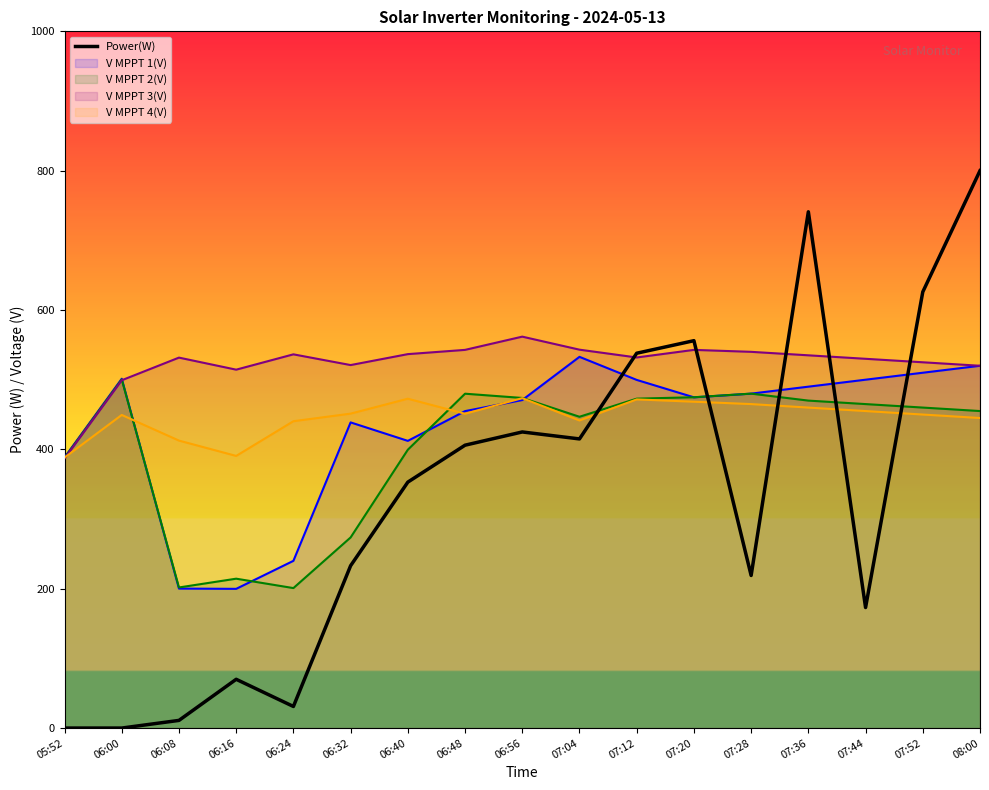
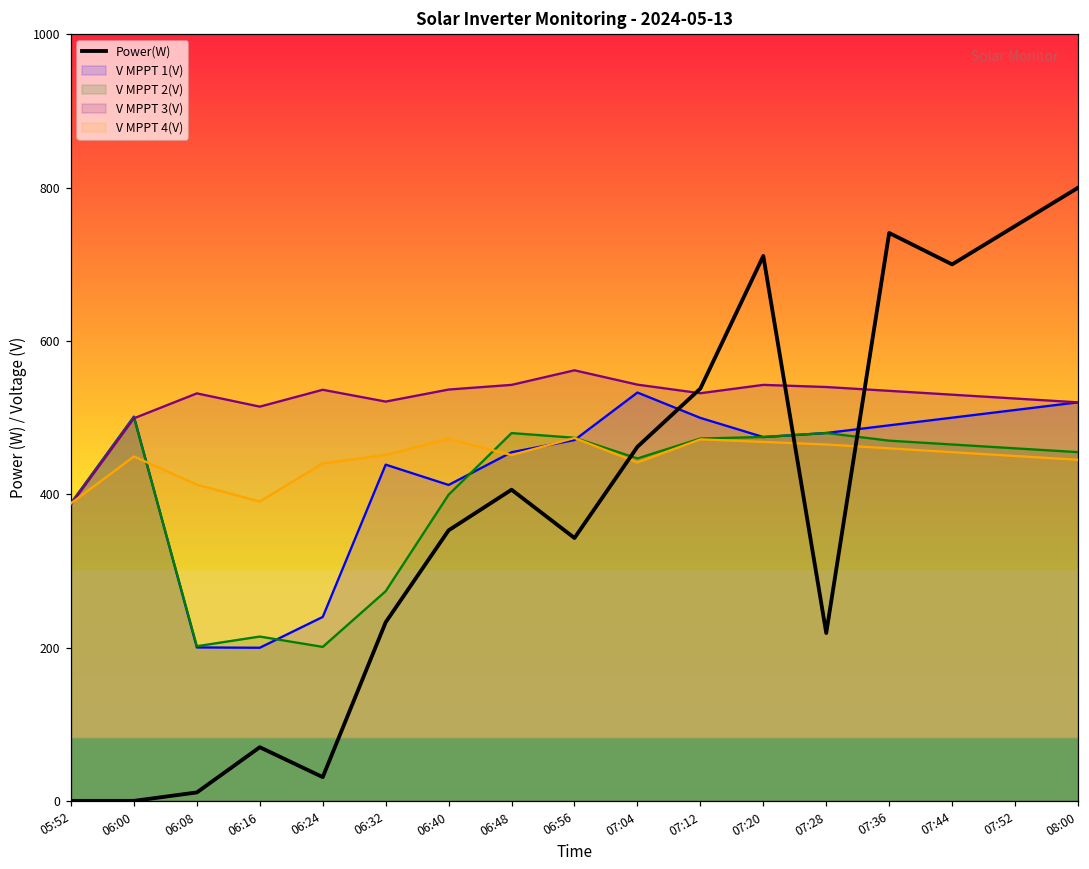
Power(W), 06:56: 430 -> 340
Power(W), 07:04: 420 -> 460
Power(W), 07:20: 560 -> 710
Power(W), 07:44: 170 -> 700
Power(W), 07:52: 630 -> 750
